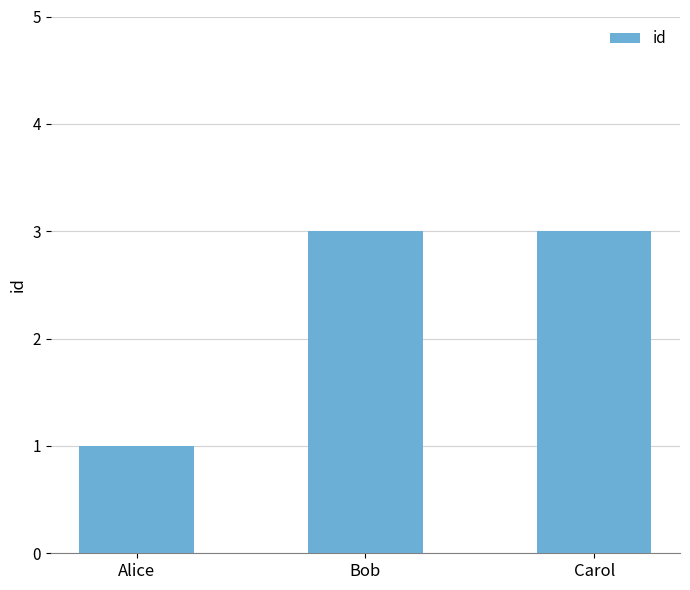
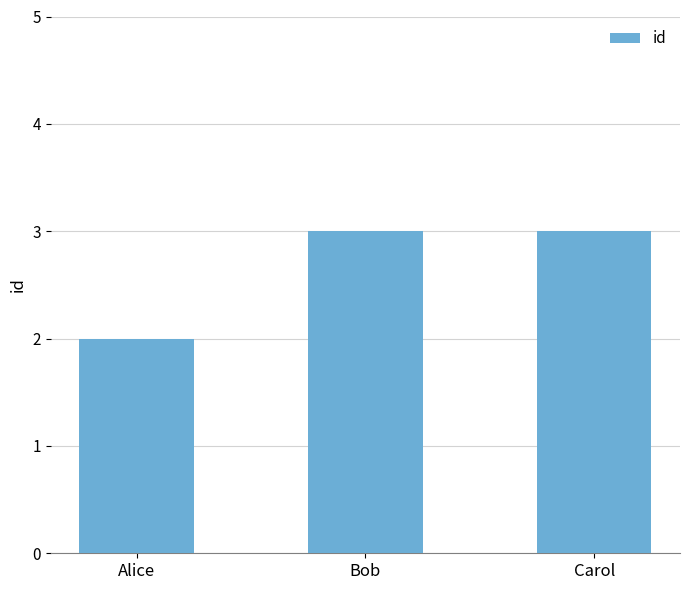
Alice: 1 -> 2
